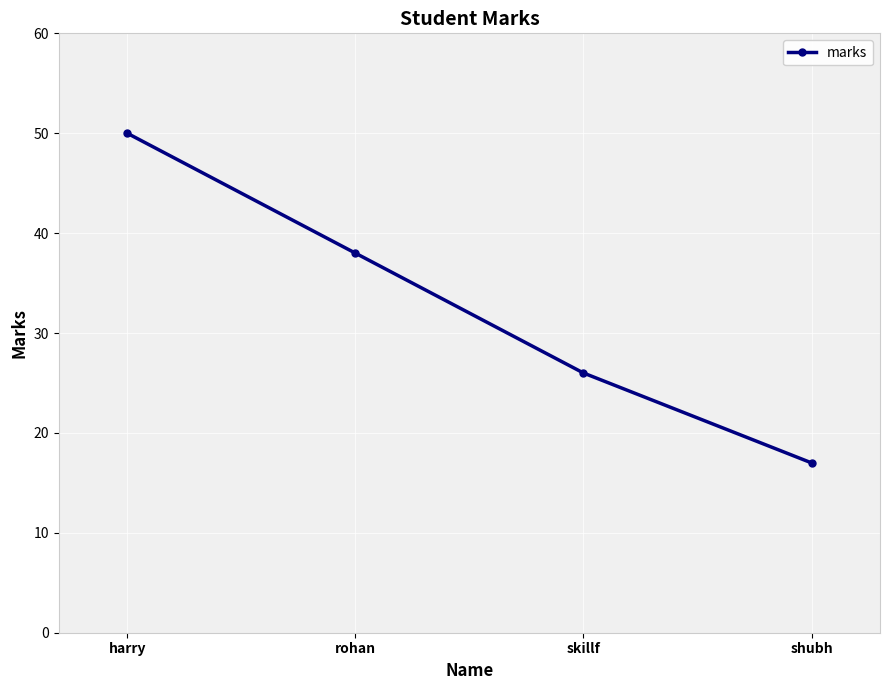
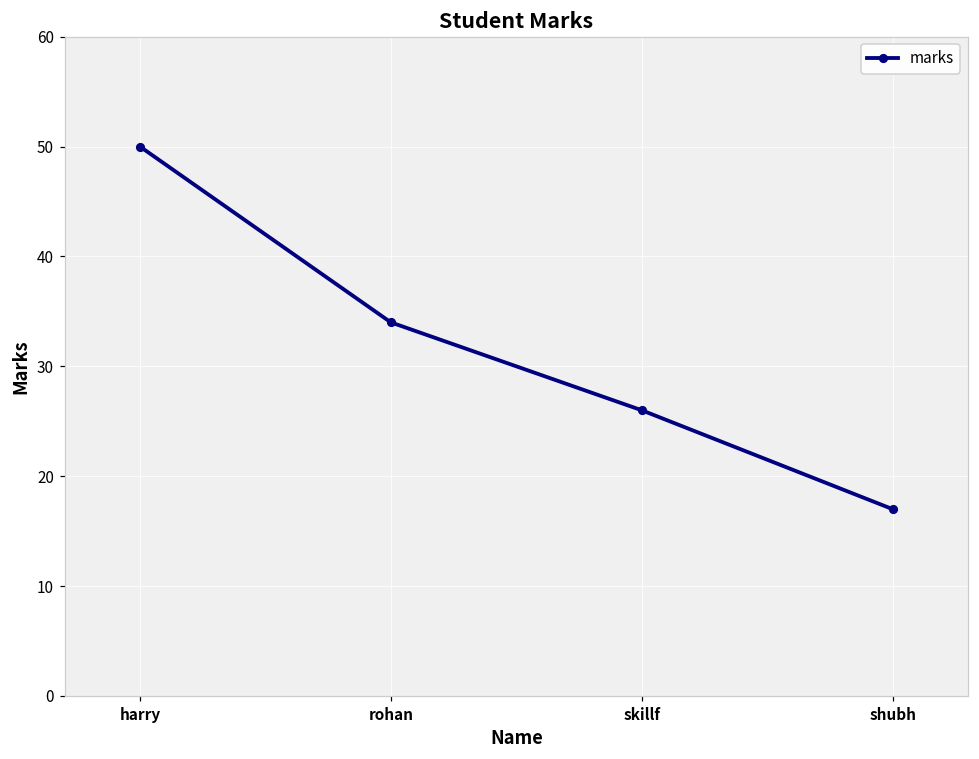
rohan: 38 -> 34
